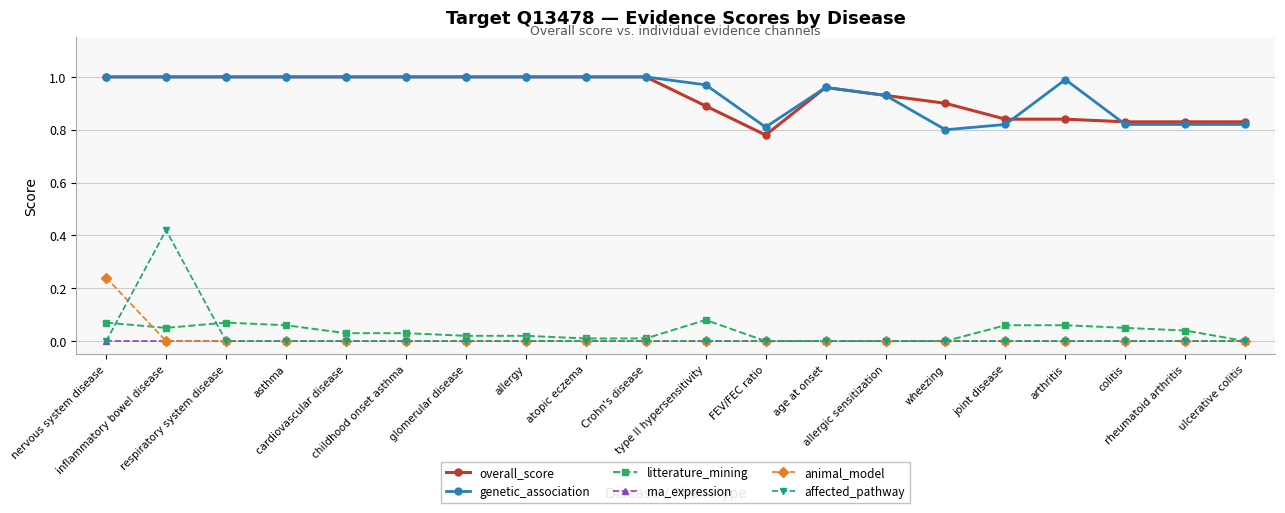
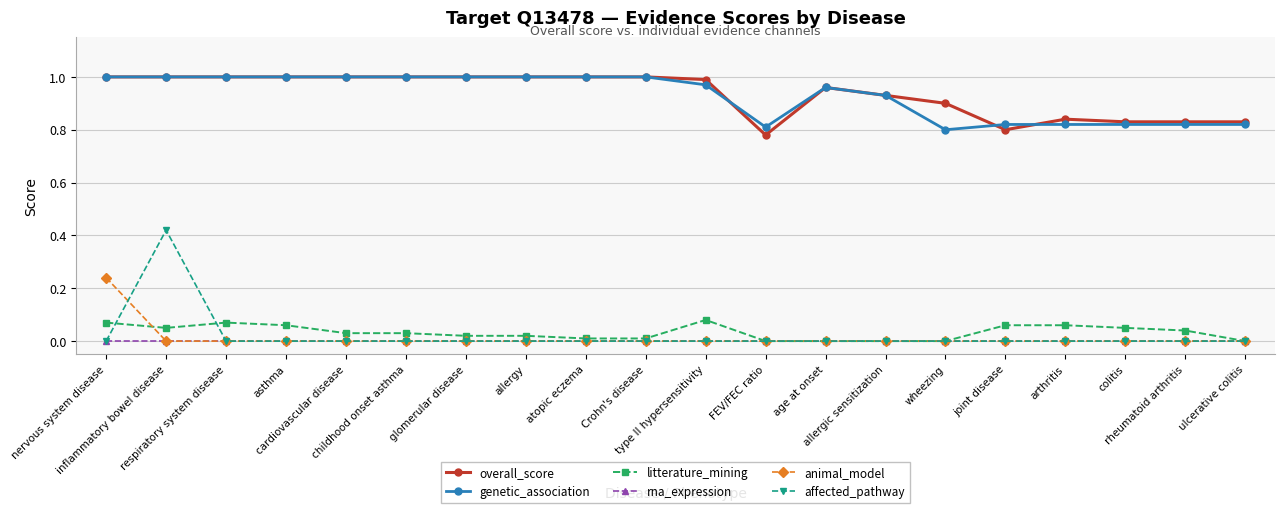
overall_score, type II hypersensitivity: 0.89 -> 0.99
overall_score, joint disease: 0.84 -> 0.80
genetic_association, arthritis: 0.99 -> 0.82
